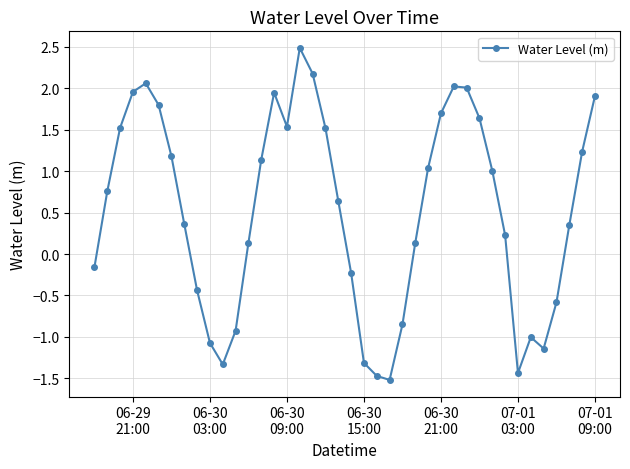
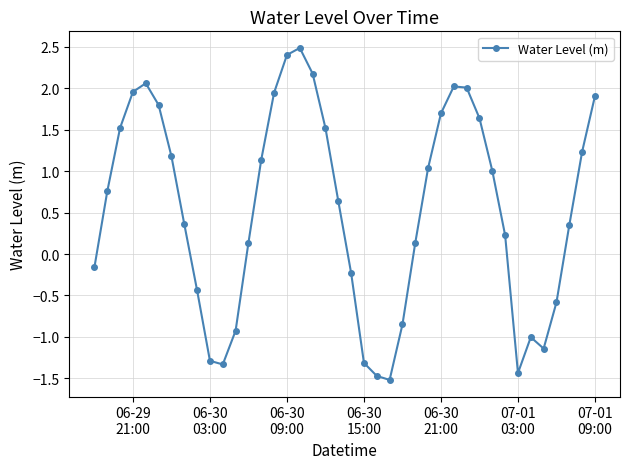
06-30 03:00: -1.1 -> -1.3
06-30 09:00: 1.5 -> 2.4
